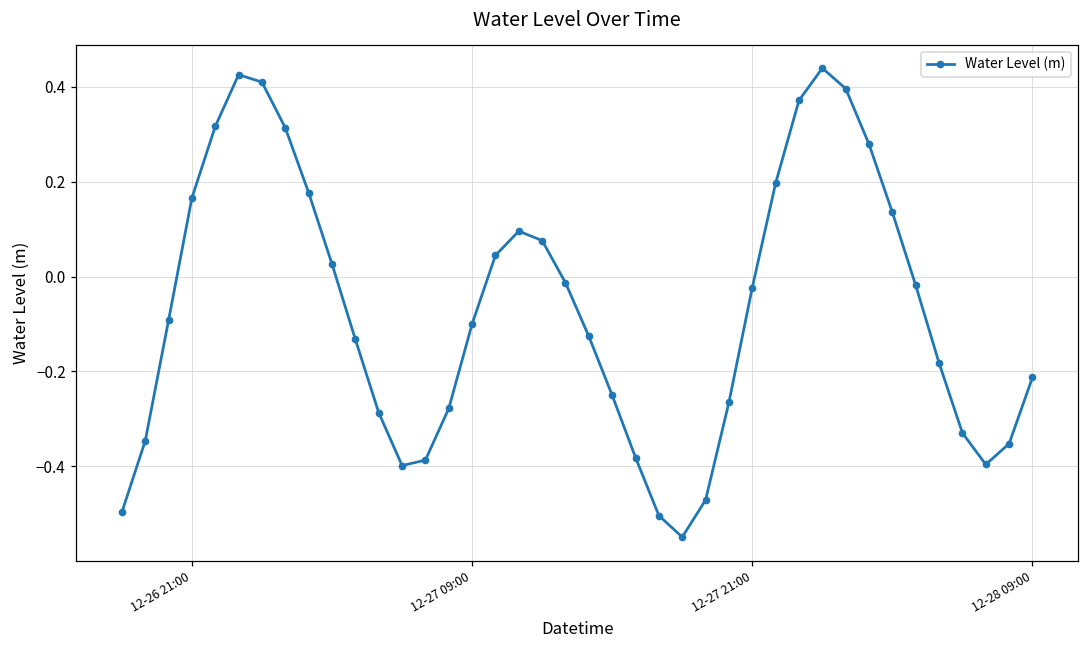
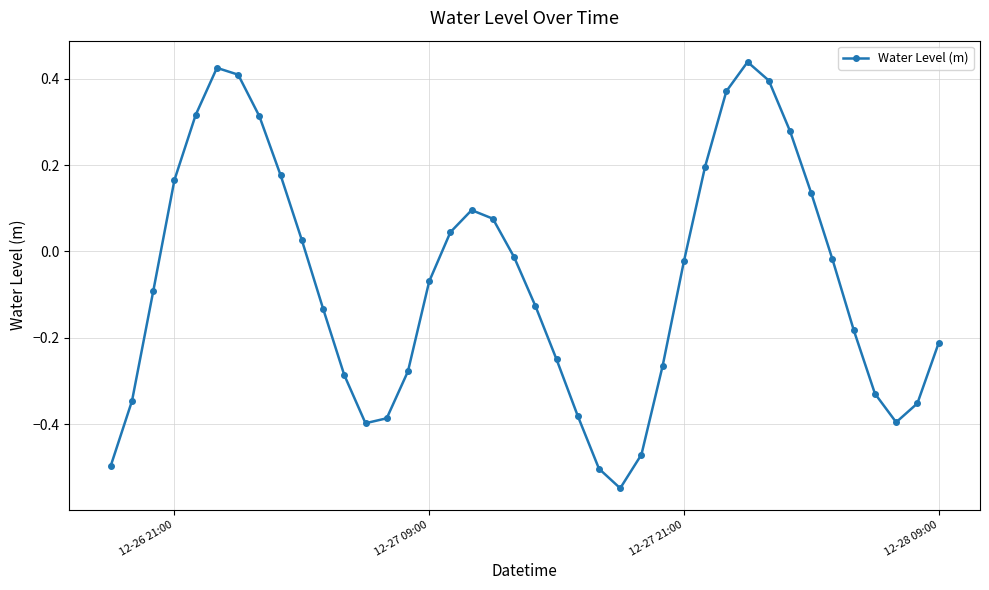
12-27 09:00: -0.10 -> -0.07
